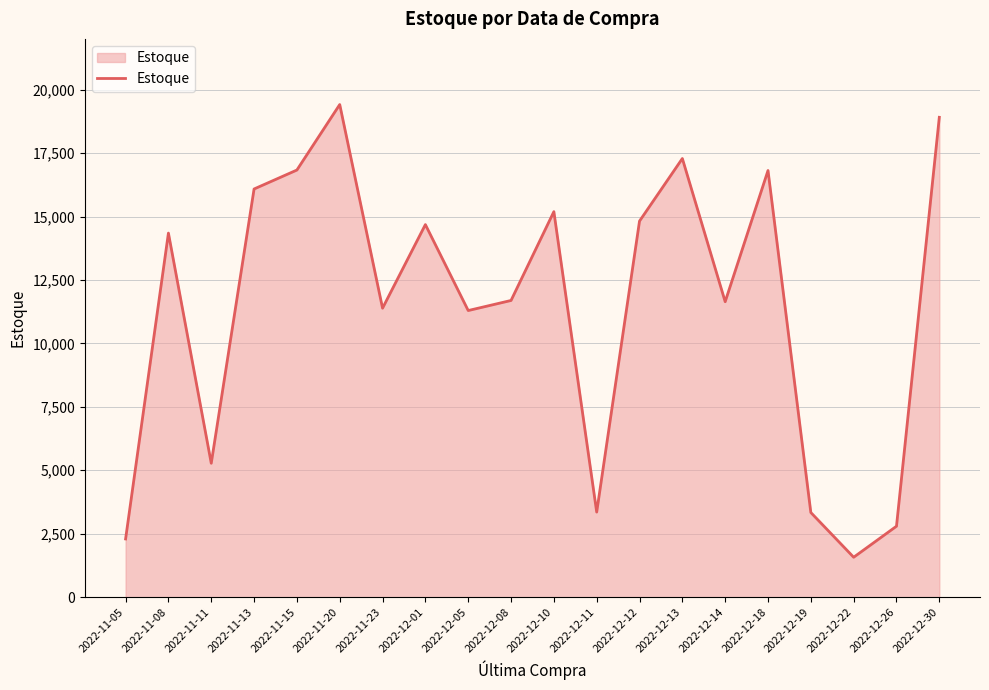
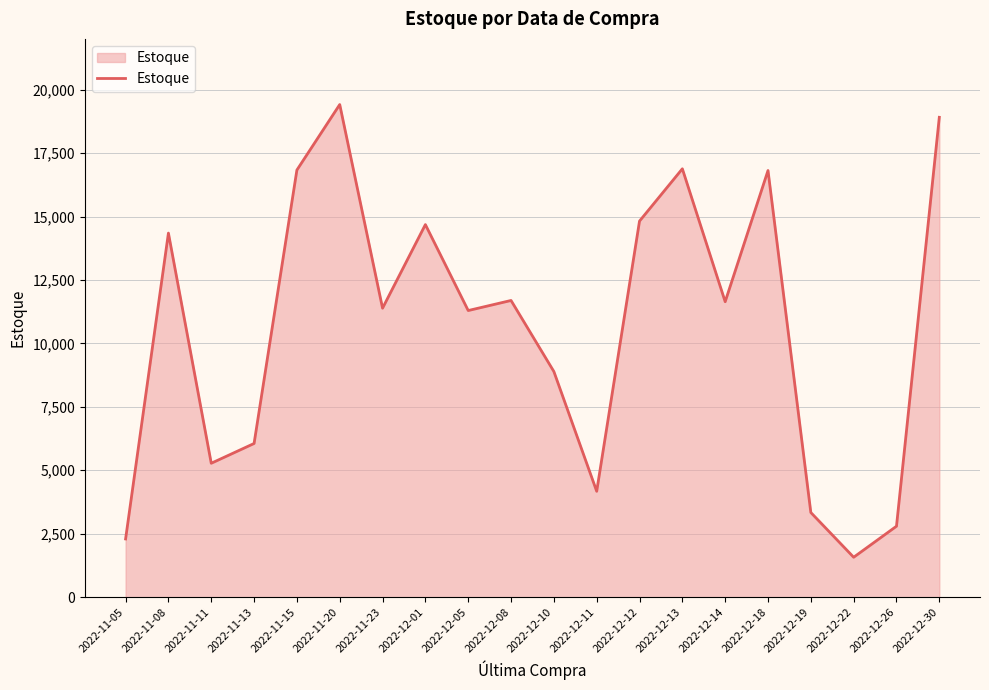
2022-11-13: 16,100 -> 6,100
2022-12-10: 15,200 -> 8,900
2022-12-11: 3,400 -> 4,200
2022-12-13: 17,300 -> 16,900
